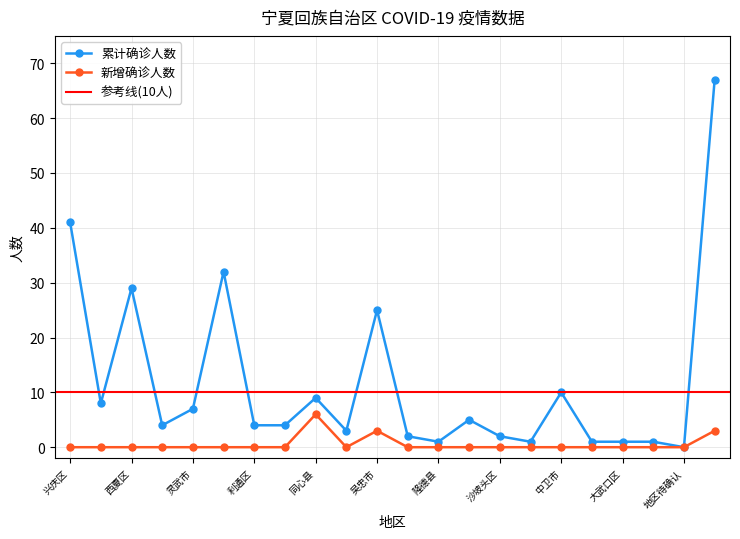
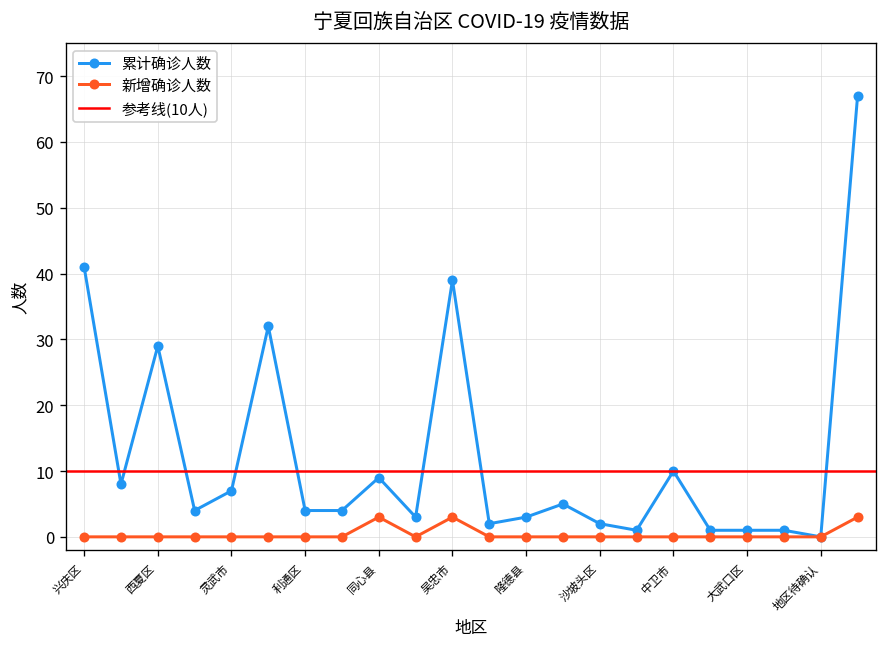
新增确诊人数, 同心县: 6 -> 3
累计确诊人数, 吴忠市: 25 -> 39
累计确诊人数, 隆德县: 1 -> 3
